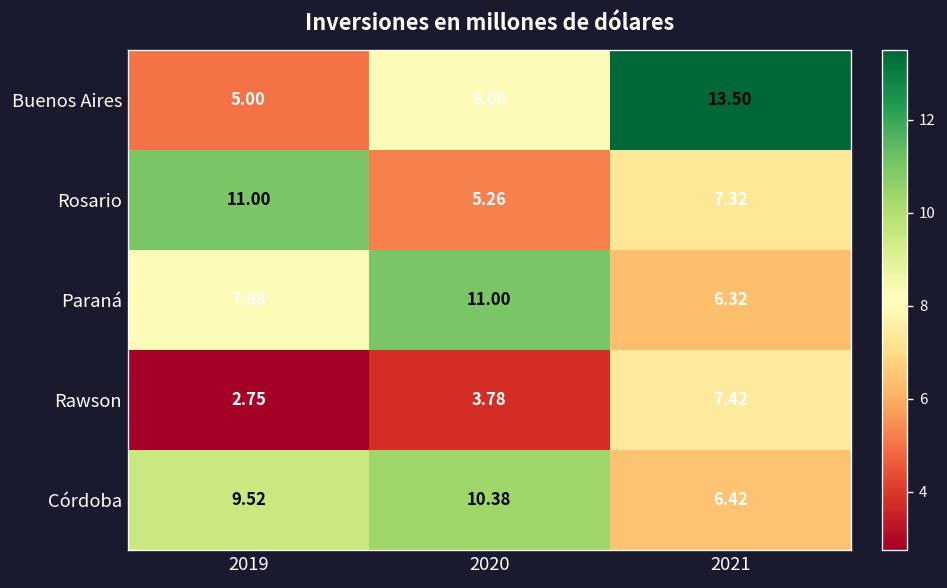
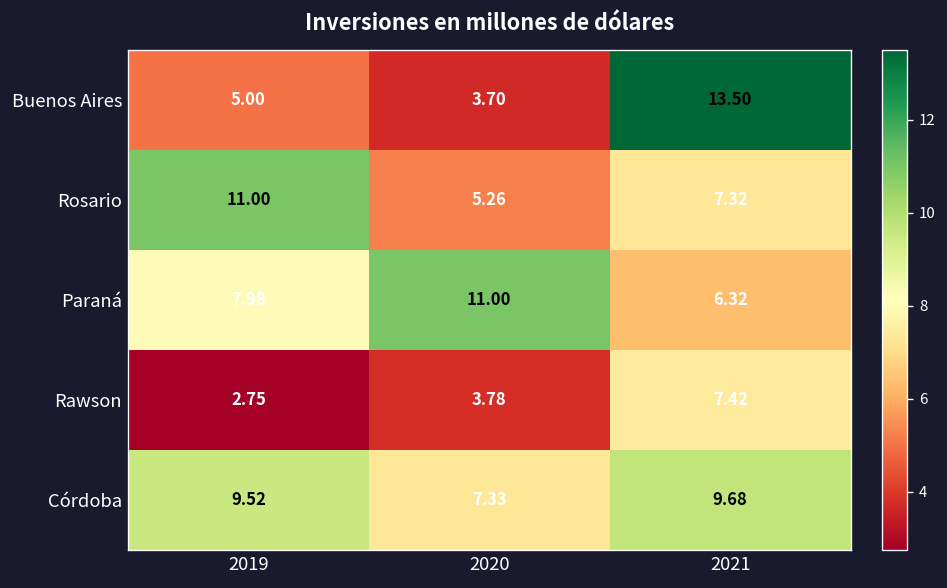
Buenos Aires, 2020: 8.00 -> 3.70
Córdoba, 2020: 10.38 -> 7.33
Córdoba, 2021: 6.42 -> 9.68
